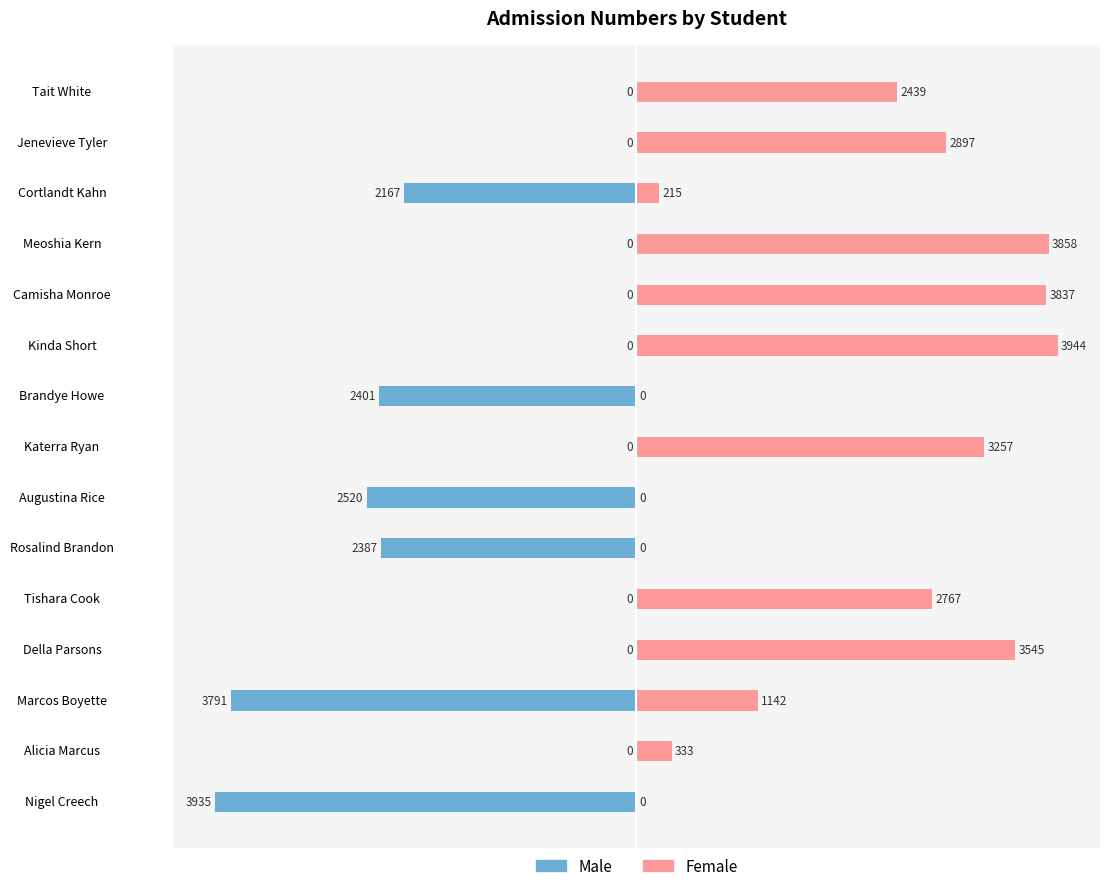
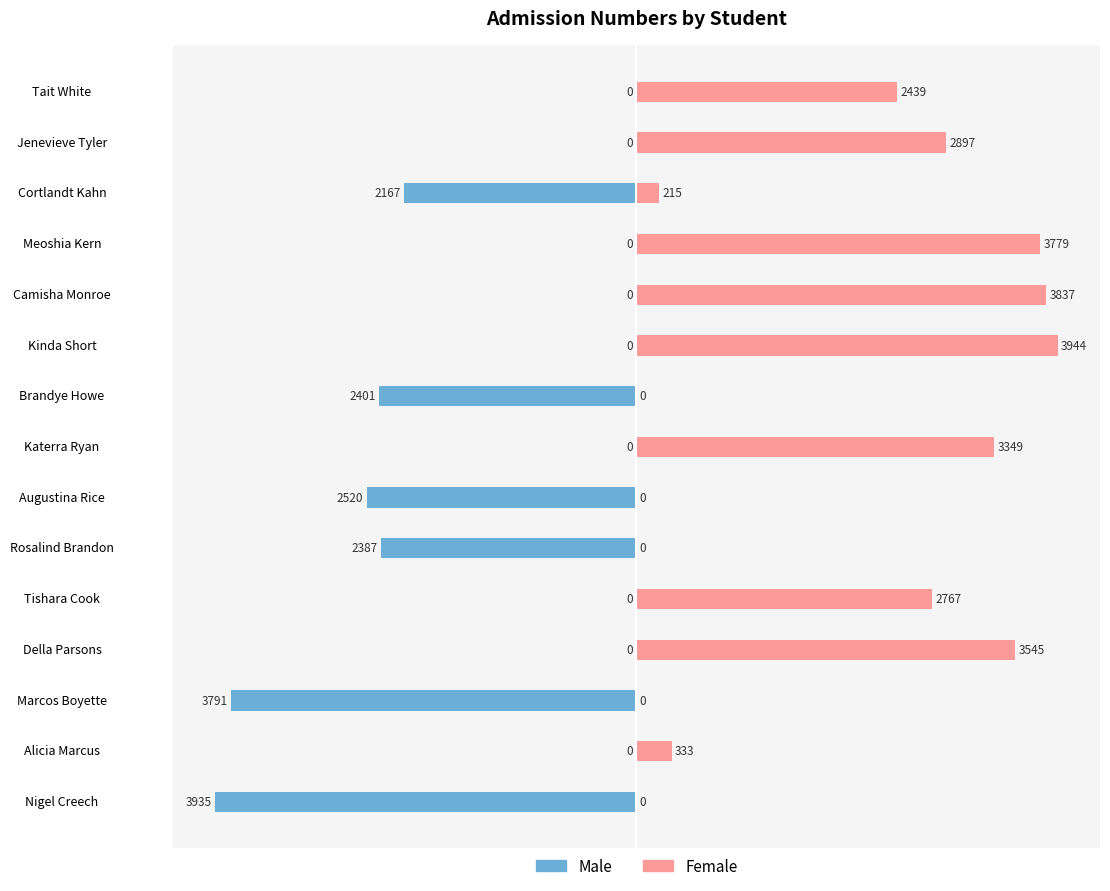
Female, Meoshia Kern: 3858 -> 3779
Female, Katerra Ryan: 3257 -> 3349
Female, Marcos Boyette: 1142 -> 0
